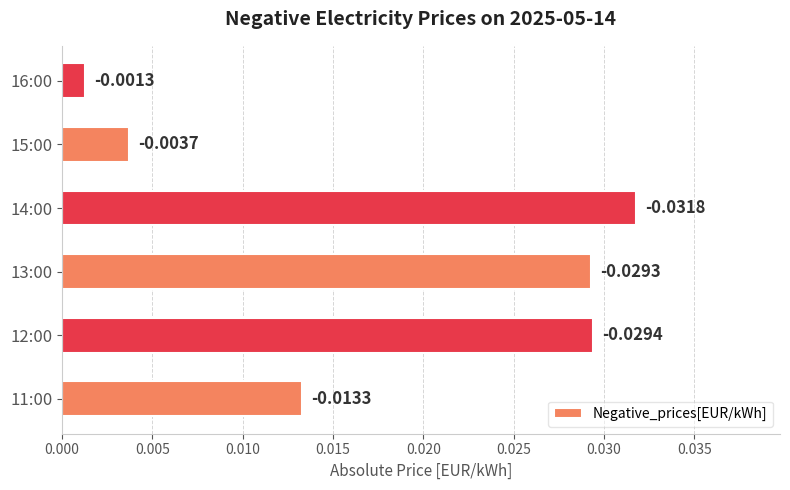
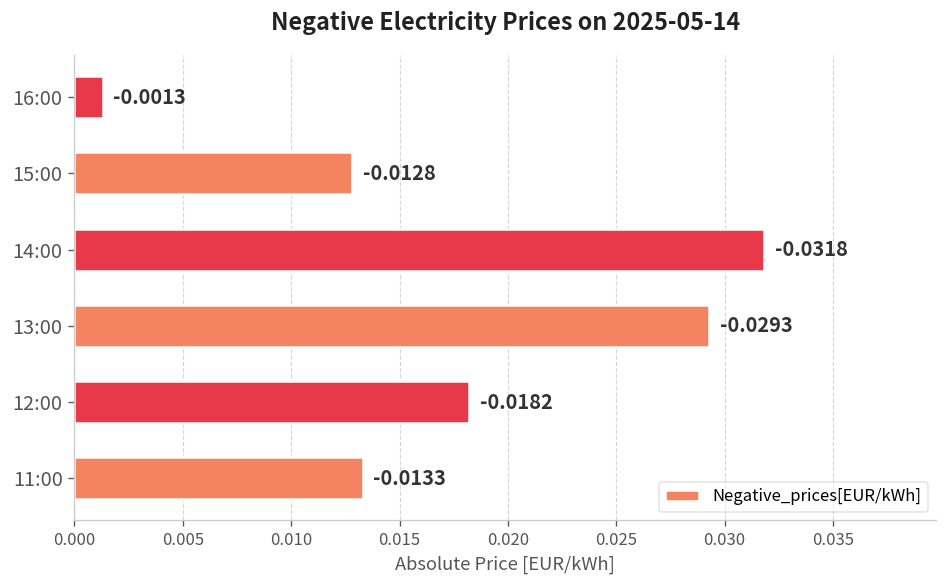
15:00: -0.0037 -> -0.0128
12:00: -0.0294 -> -0.0182
